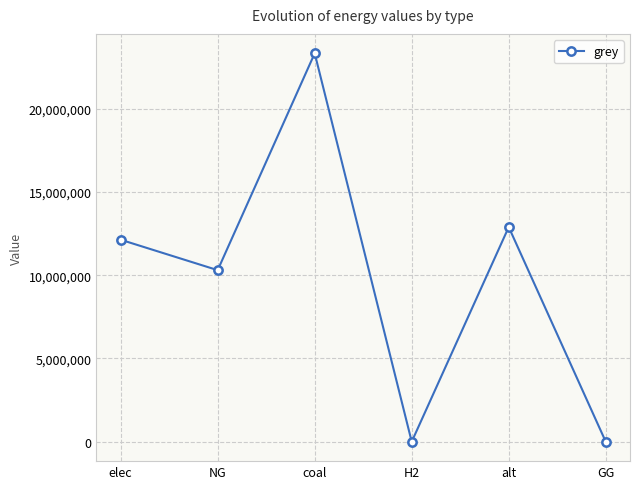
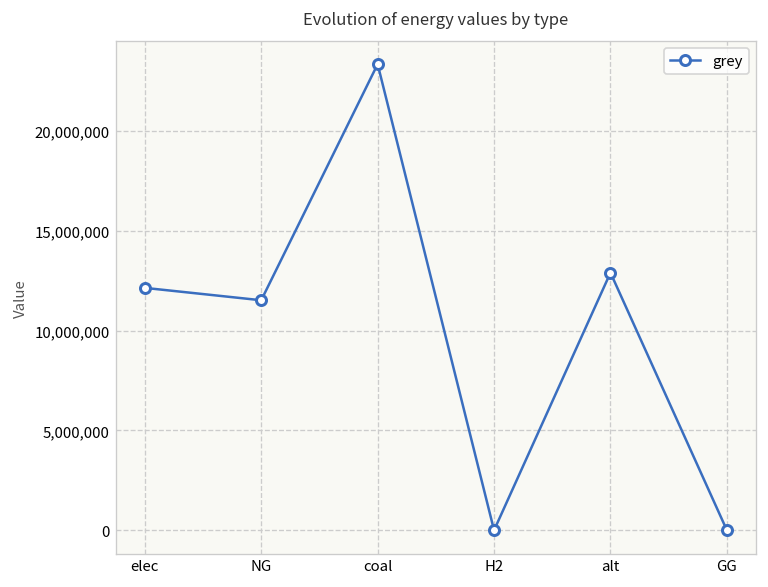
NG: 10,300,000 -> 11,500,000
